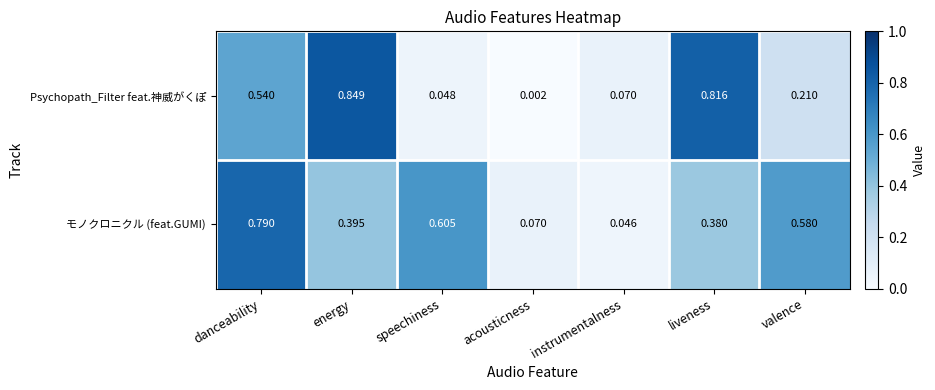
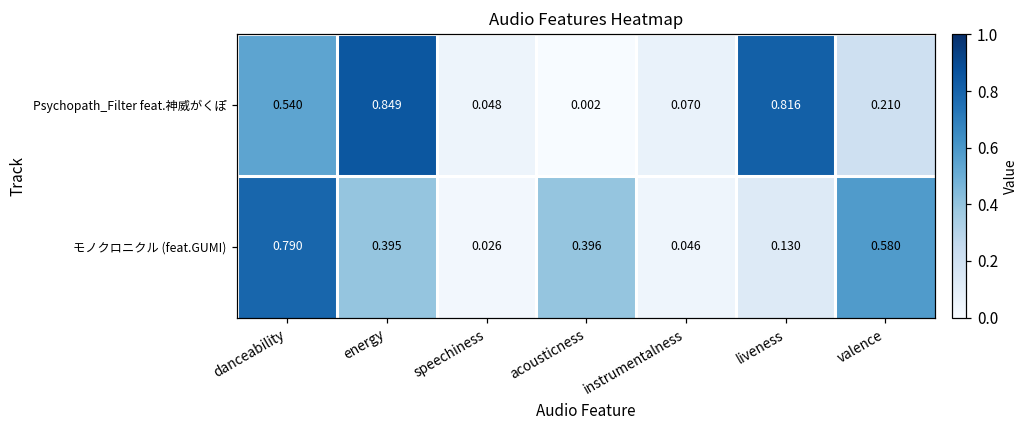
モノクロニクル (feat.GUMI), speechiness: 0.605 -> 0.026
モノクロニクル (feat.GUMI), acousticness: 0.070 -> 0.396
モノクロニクル (feat.GUMI), liveness: 0.380 -> 0.130
